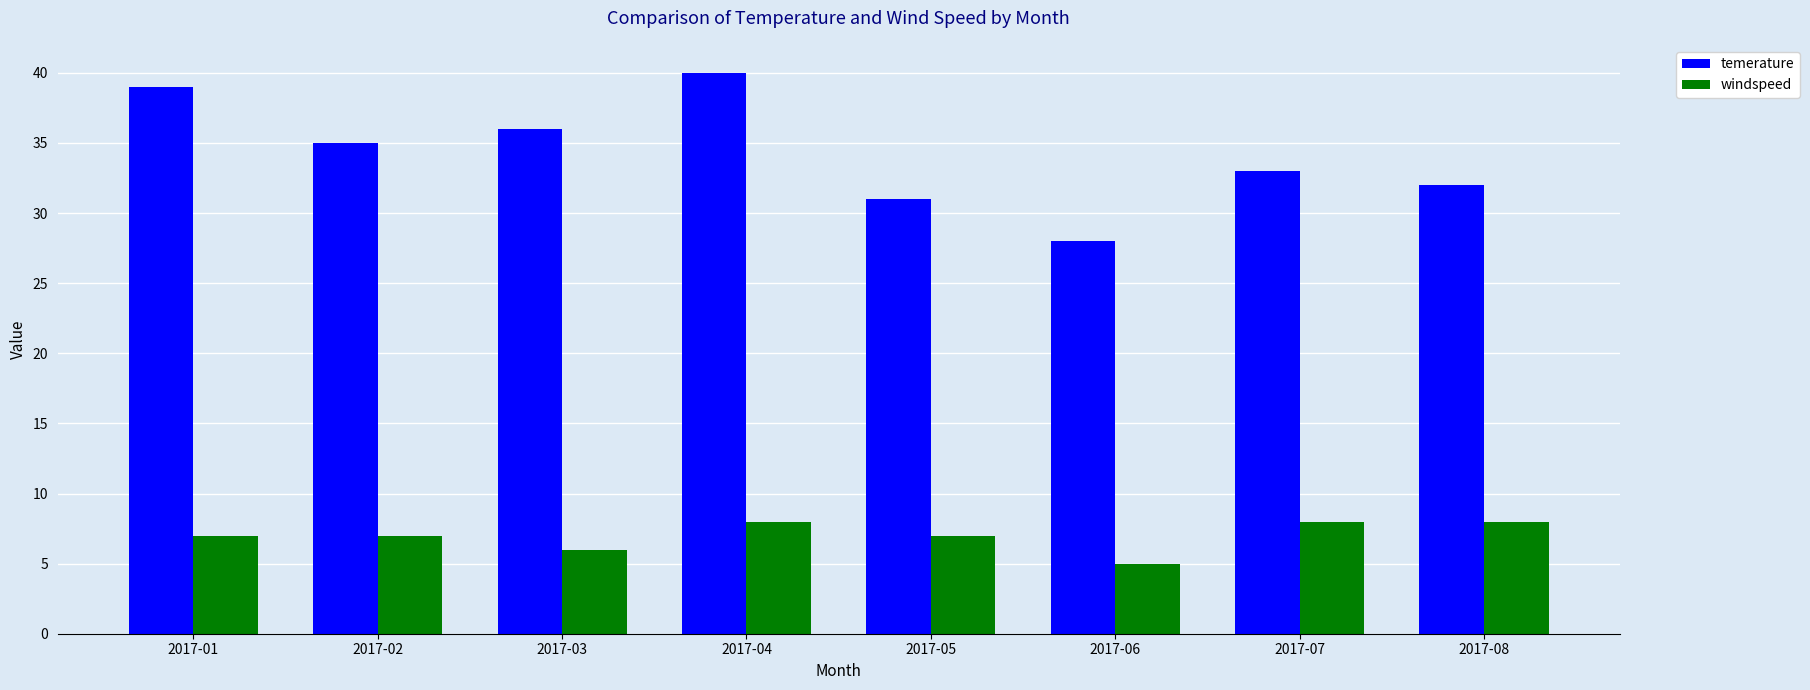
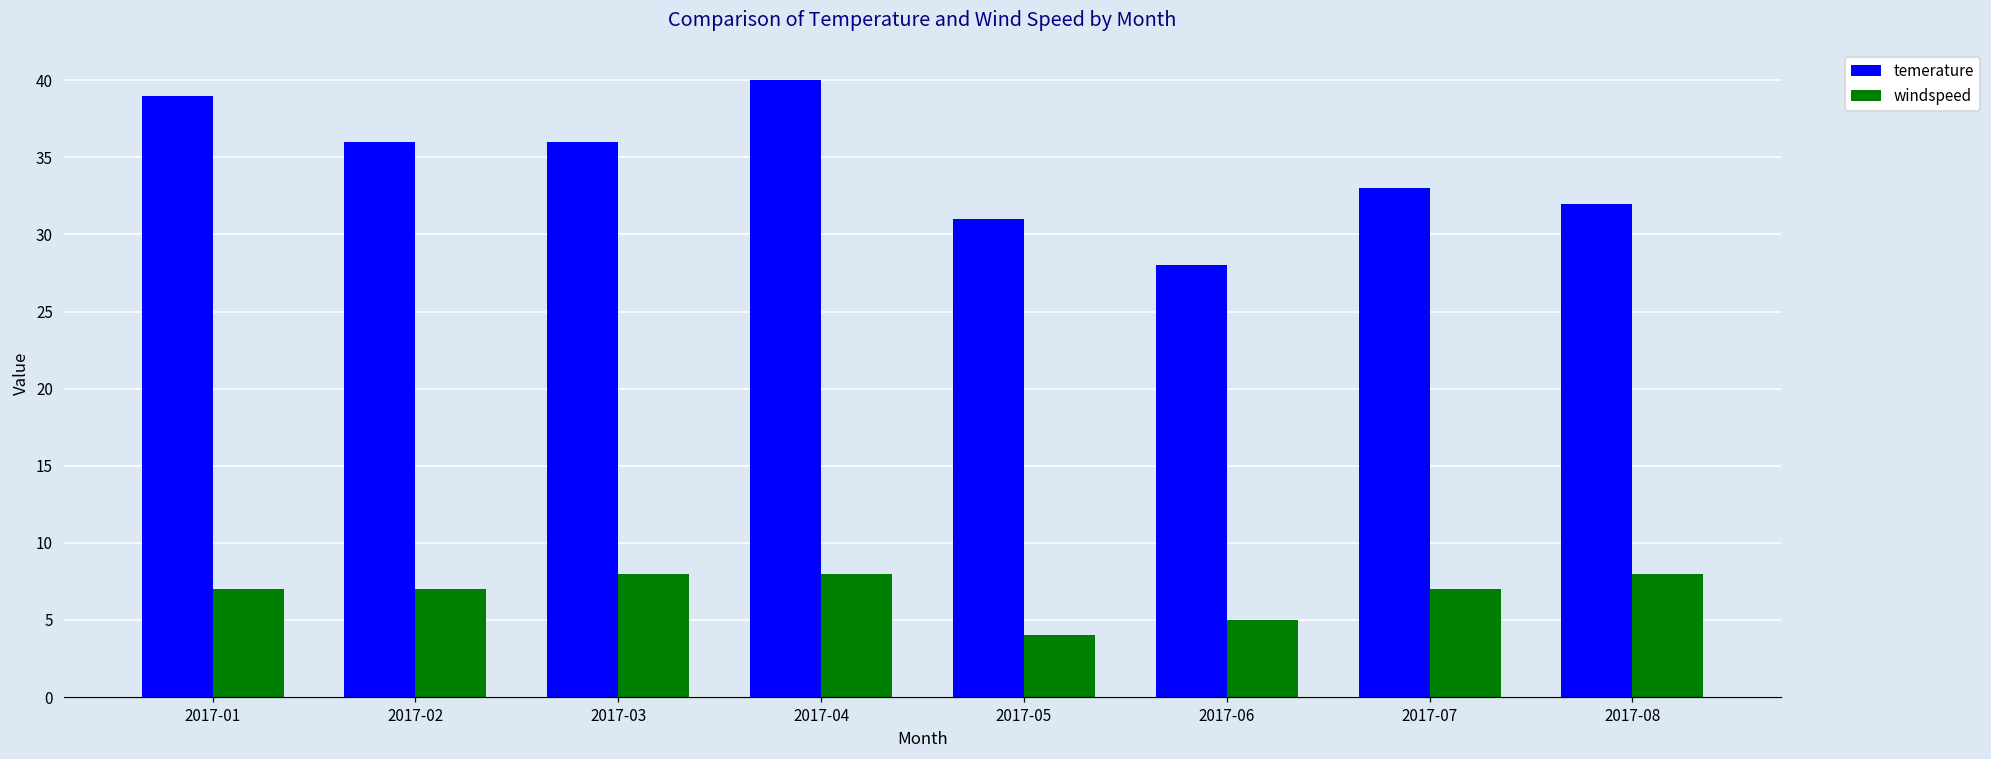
temerature, 2017-02: 35 -> 36
windspeed, 2017-03: 6 -> 8
windspeed, 2017-05: 7 -> 4
windspeed, 2017-07: 8 -> 7
